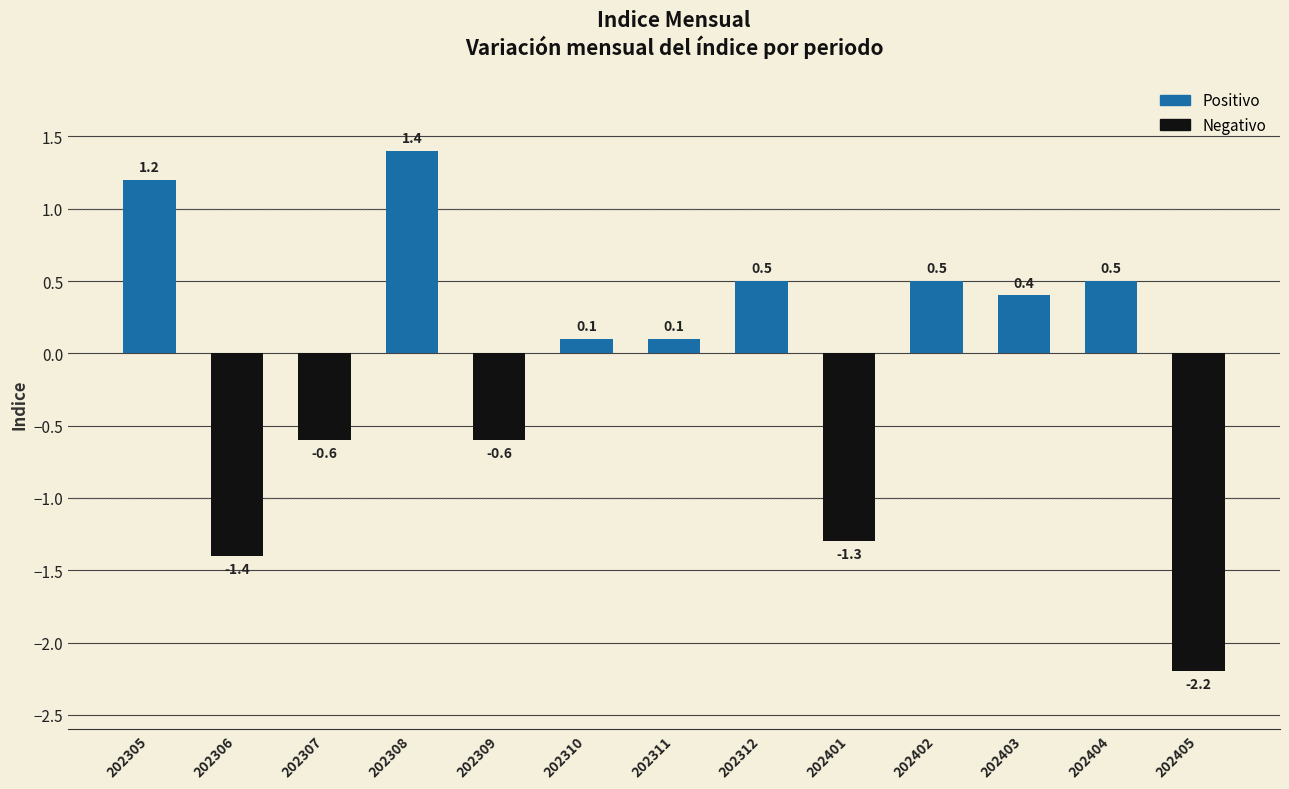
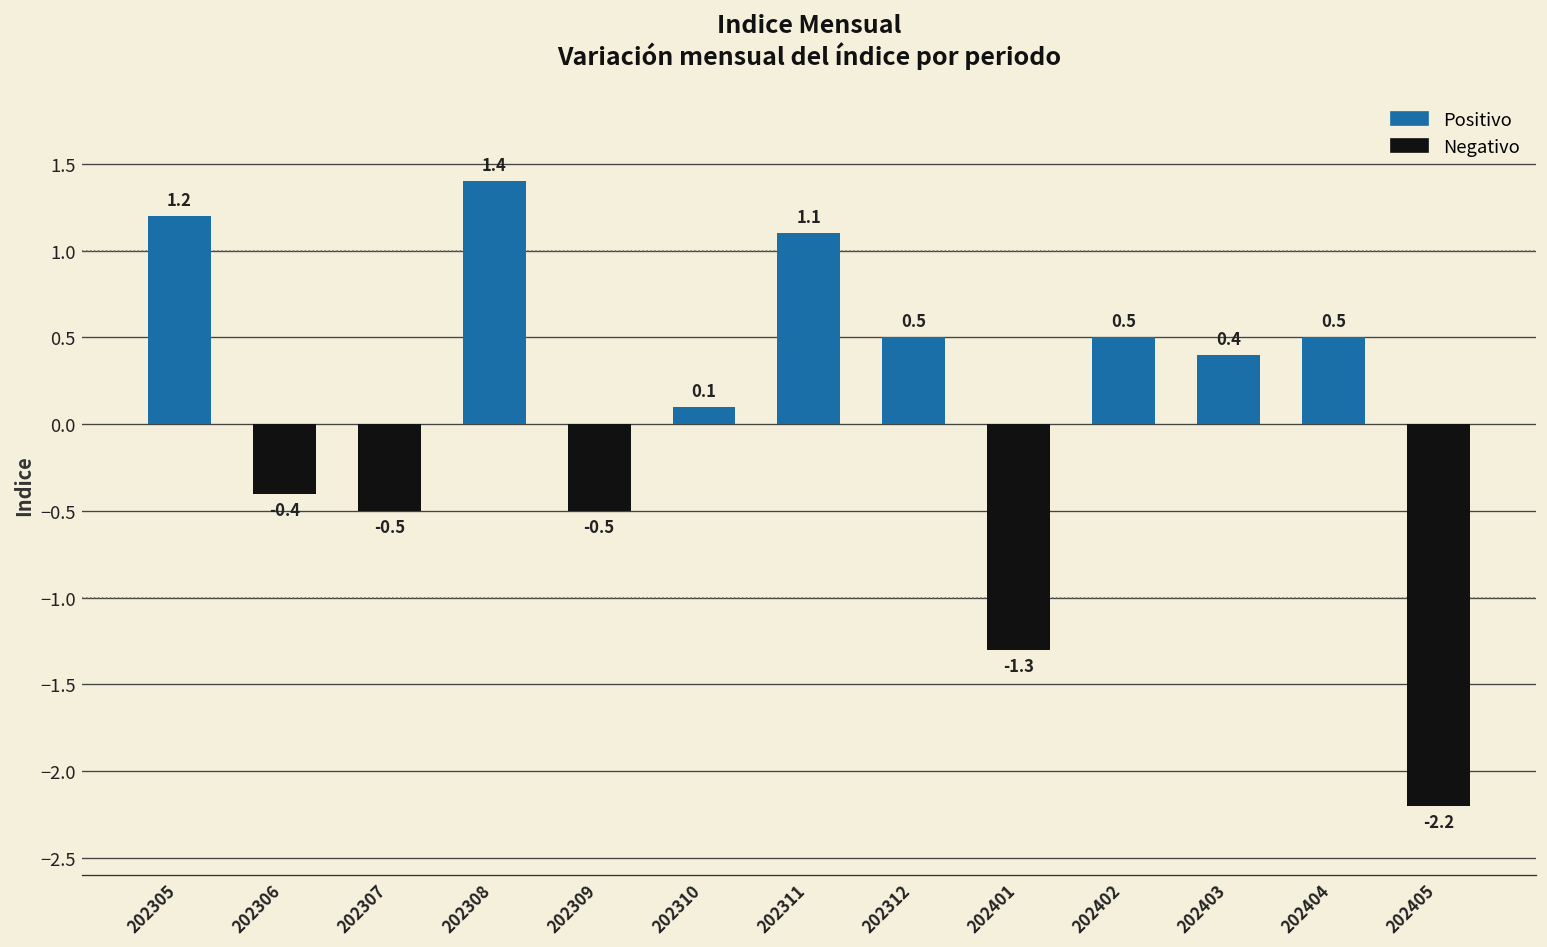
202306: -1.4 -> -0.4
202307: -0.6 -> -0.5
202309: -0.6 -> -0.5
202311: 0.1 -> 1.1
